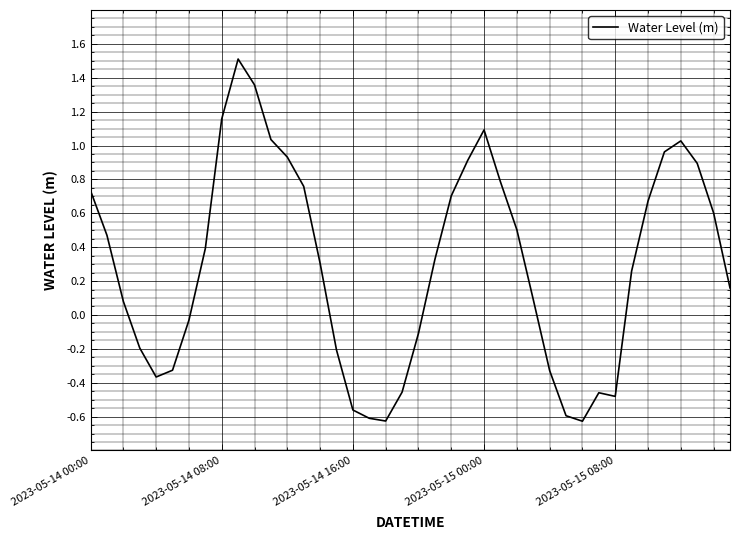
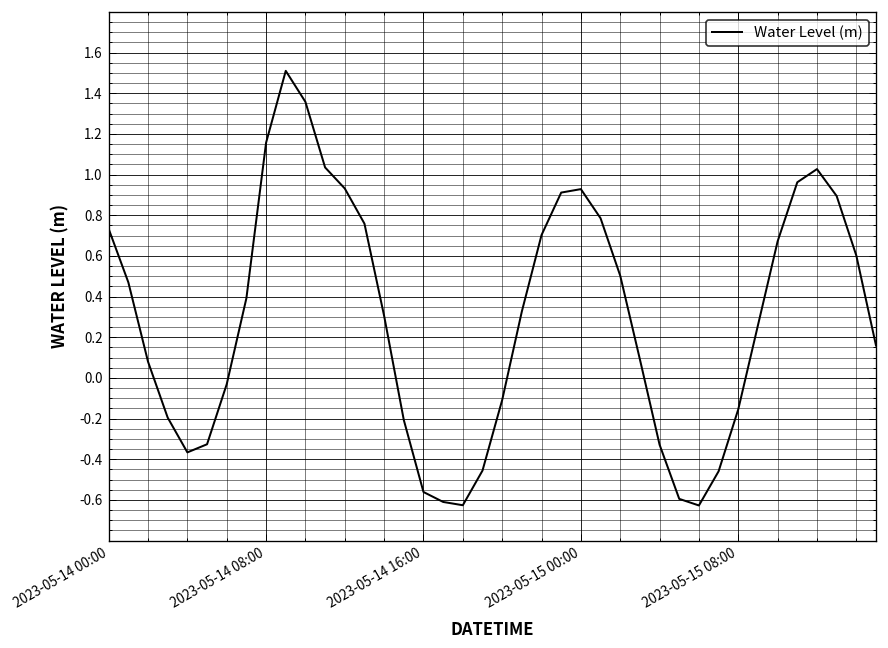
2023-05-15 00:00: 1.09 -> 0.93
2023-05-15 08:00: -0.48 -> -0.15
